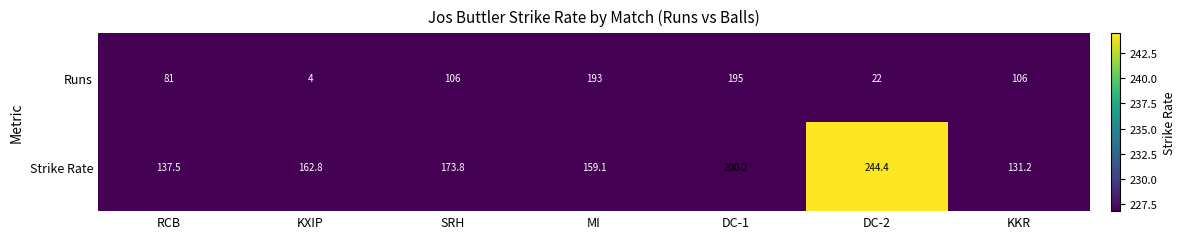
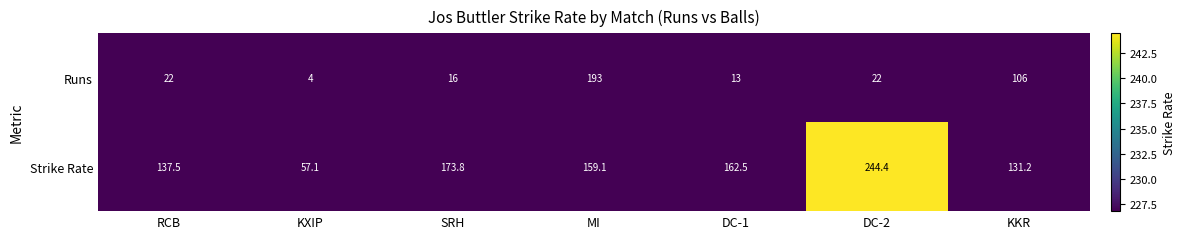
Runs, RCB: 81 -> 22
Runs, SRH: 106 -> 16
Runs, DC-1: 195 -> 13
Strike Rate, KXIP: 162.8 -> 57.1
Strike Rate, DC-1: 200.2 -> 162.5
